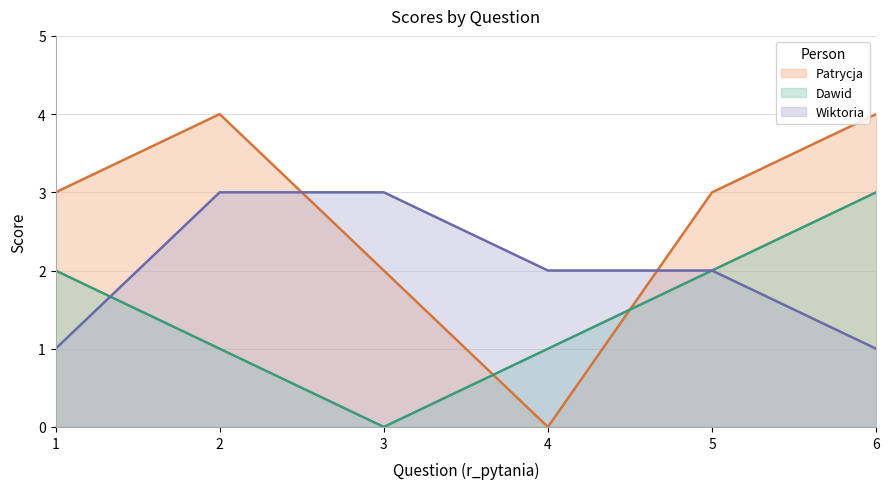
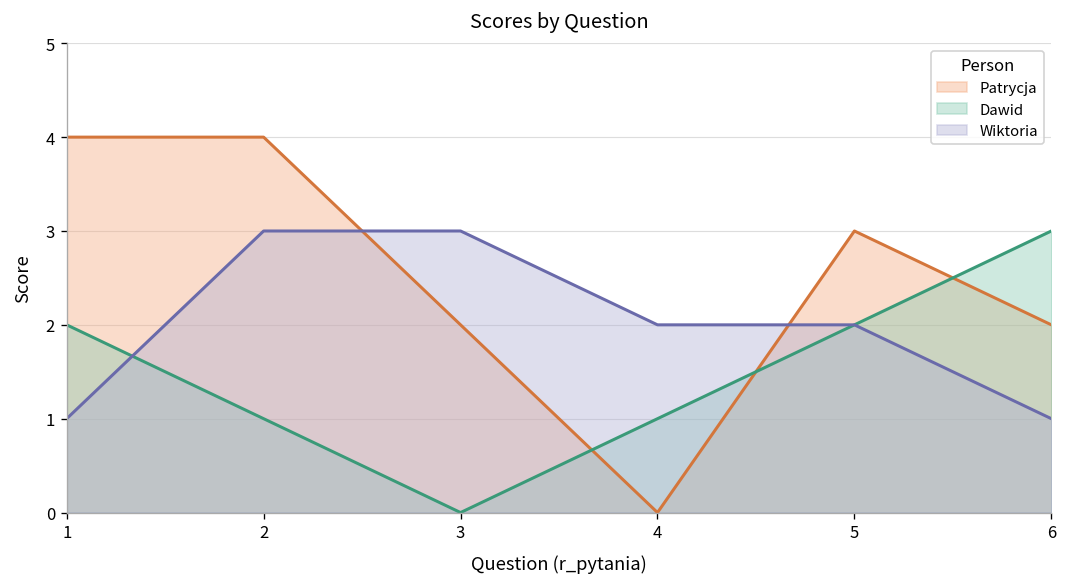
Patrycja, 1: 3 -> 4
Patrycja, 6: 4 -> 2
